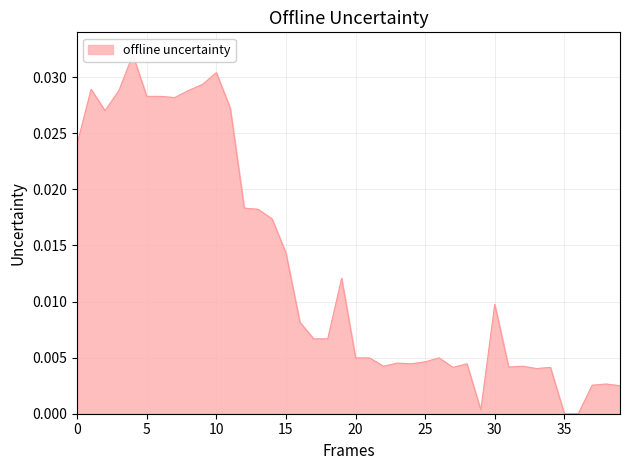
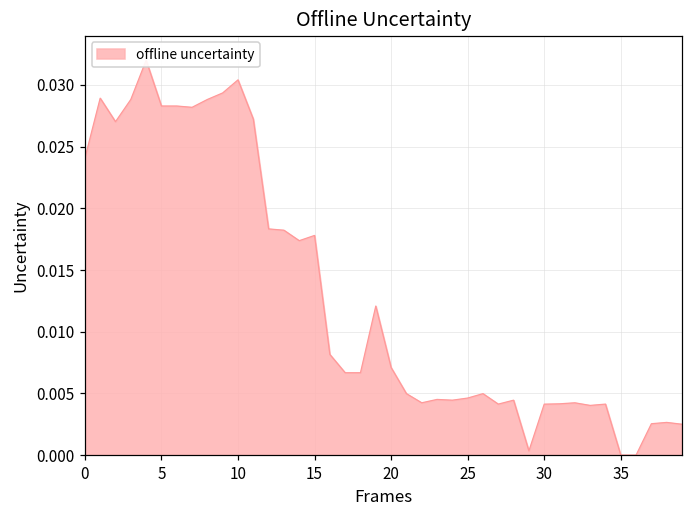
15: 0.0143 -> 0.0178
20: 0.0050 -> 0.0071
30: 0.0097 -> 0.0041
